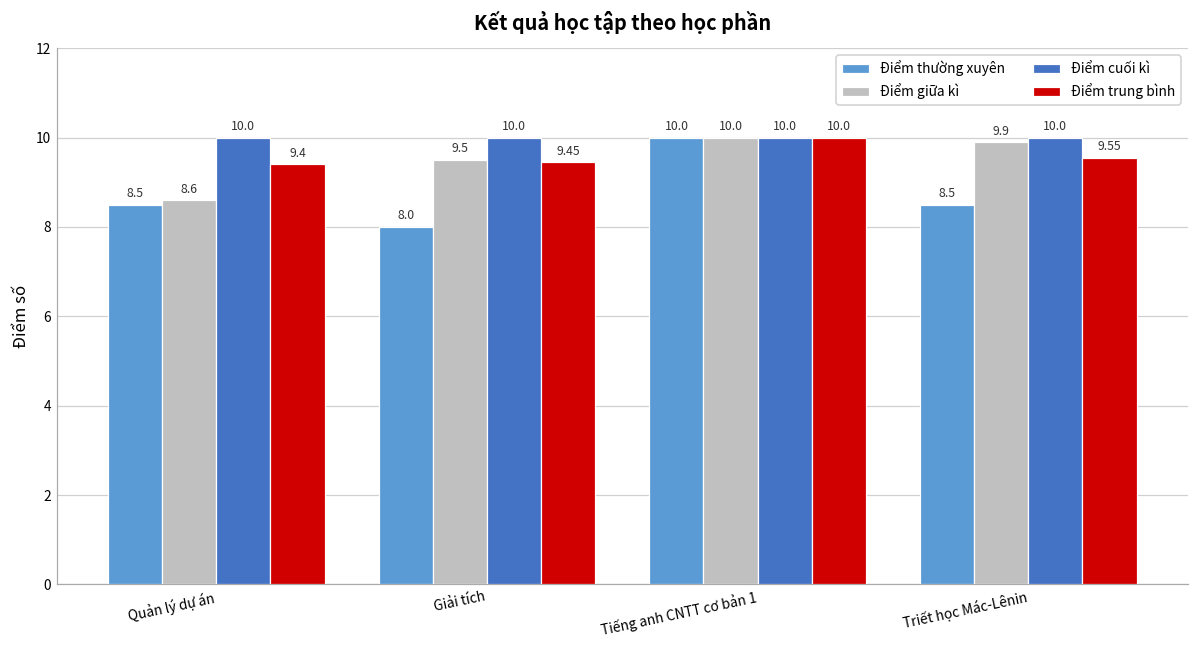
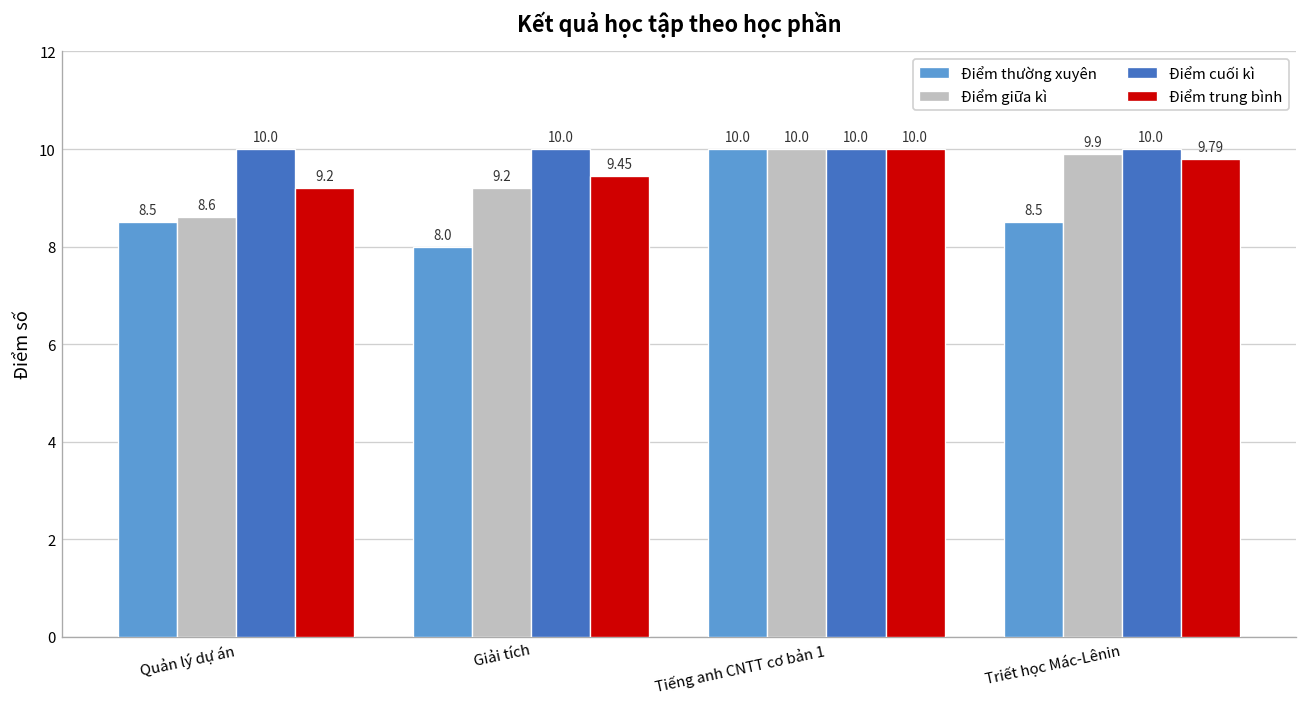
Điểm trung bình, Quản lý dự án: 9.4 -> 9.2
Điểm giữa kì, Giải tích: 9.5 -> 9.2
Điểm trung bình, Triết học Mác-Lênin: 9.55 -> 9.79
